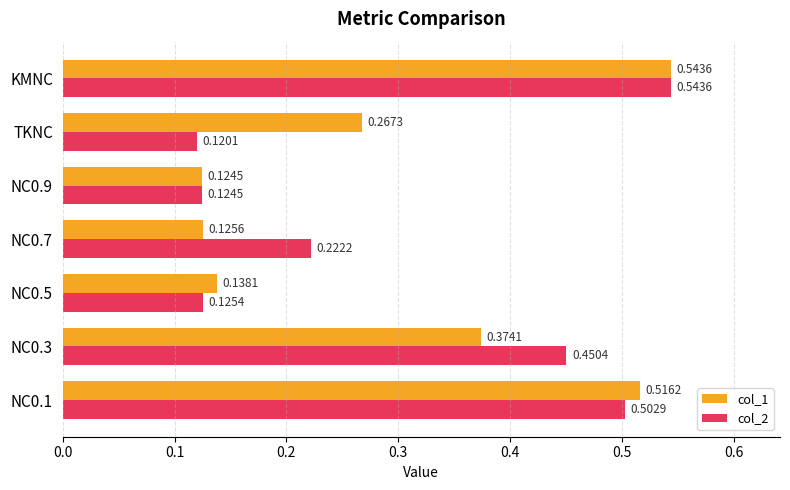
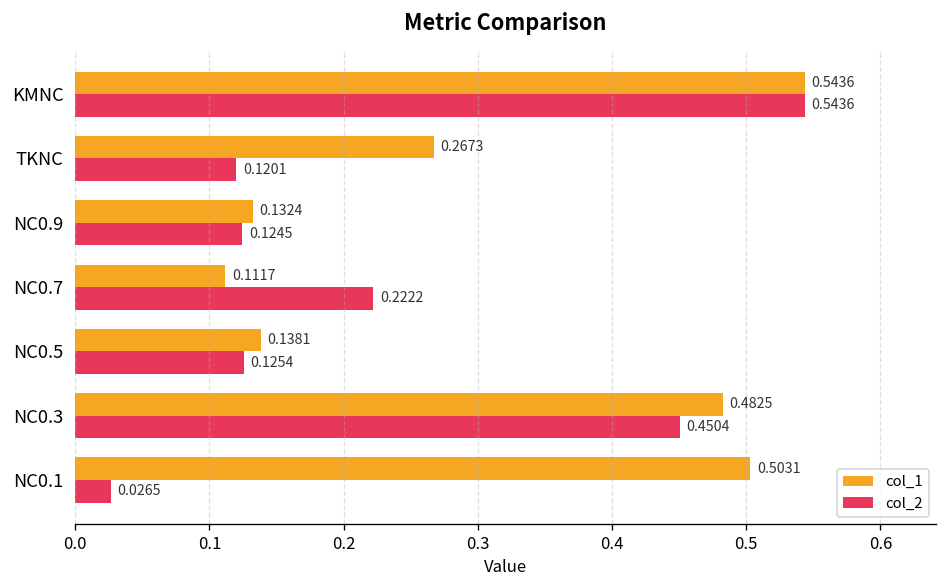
col_1, NC0.9: 0.1245 -> 0.1324
col_1, NC0.7: 0.1256 -> 0.1117
col_1, NC0.3: 0.3741 -> 0.4825
col_1, NC0.1: 0.5162 -> 0.5031
col_2, NC0.1: 0.5029 -> 0.0265
